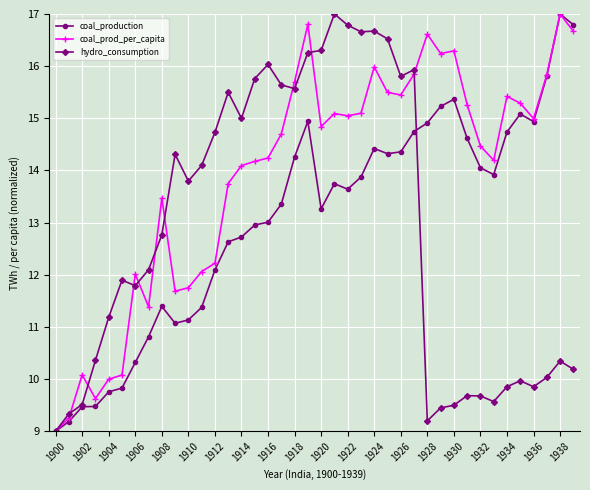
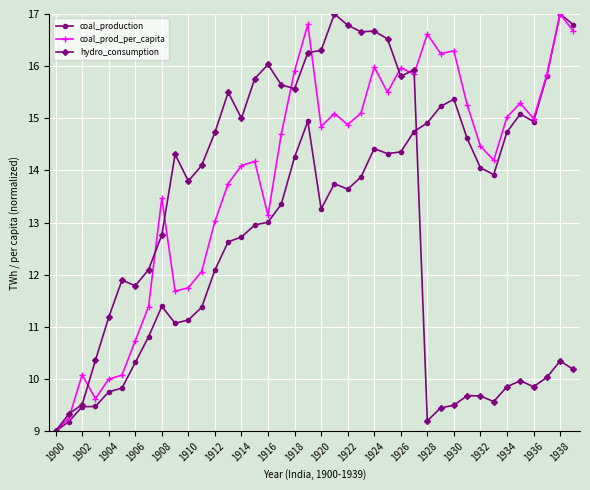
coal_prod_per_capita, 1906: 12.0 -> 10.7
coal_prod_per_capita, 1912: 12.2 -> 13.0
coal_prod_per_capita, 1916: 14.2 -> 13.1
coal_prod_per_capita, 1918: 15.7 -> 15.9
coal_prod_per_capita, 1922: 15.0 -> 14.9
coal_prod_per_capita, 1926: 15.4 -> 16.0
coal_prod_per_capita, 1934: 15.4 -> 15.0
